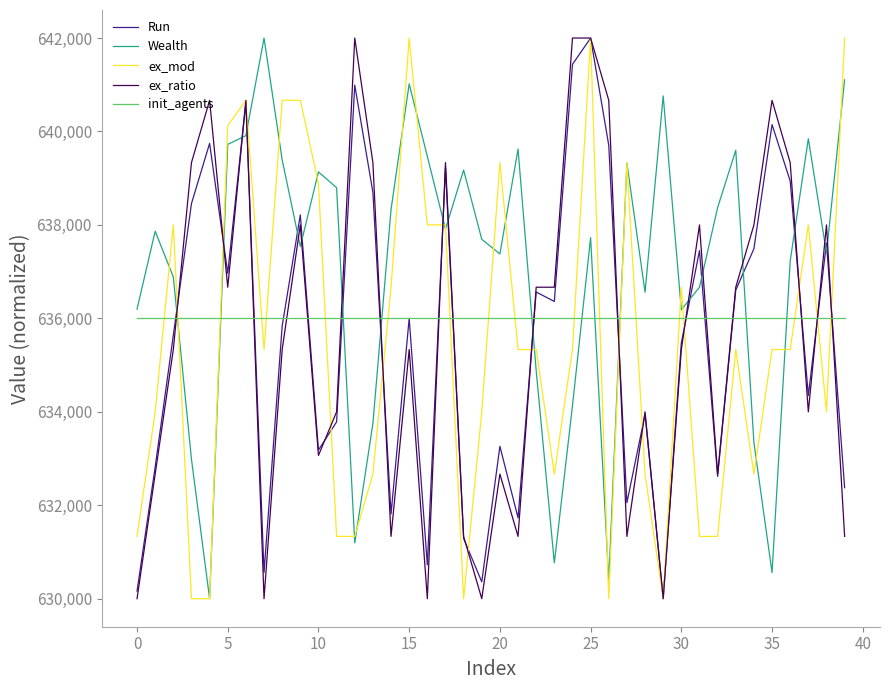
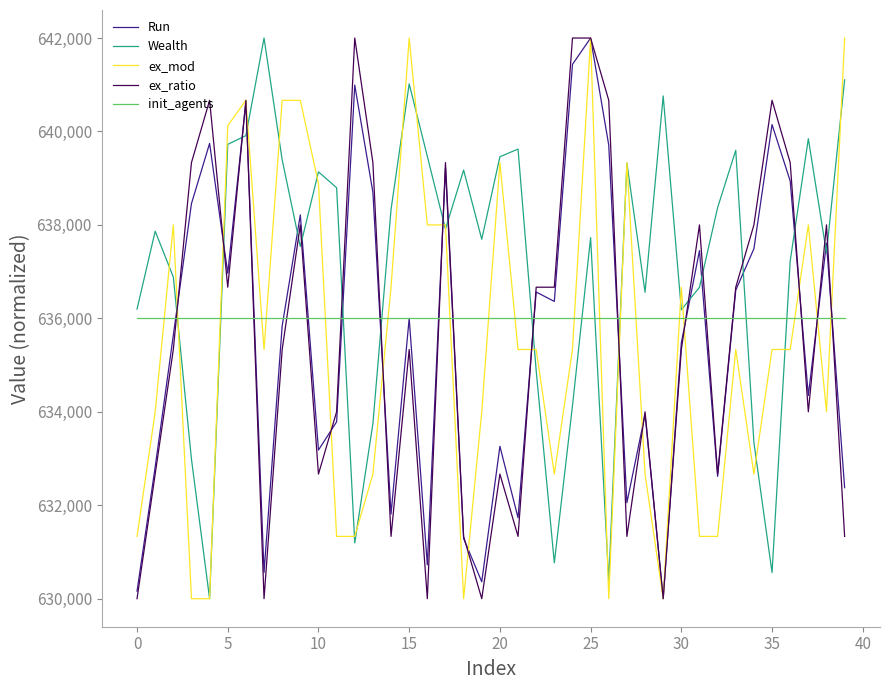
ex_ratio, 10: 633,100 -> 632,700
Wealth, 20: 637,400 -> 639,500
